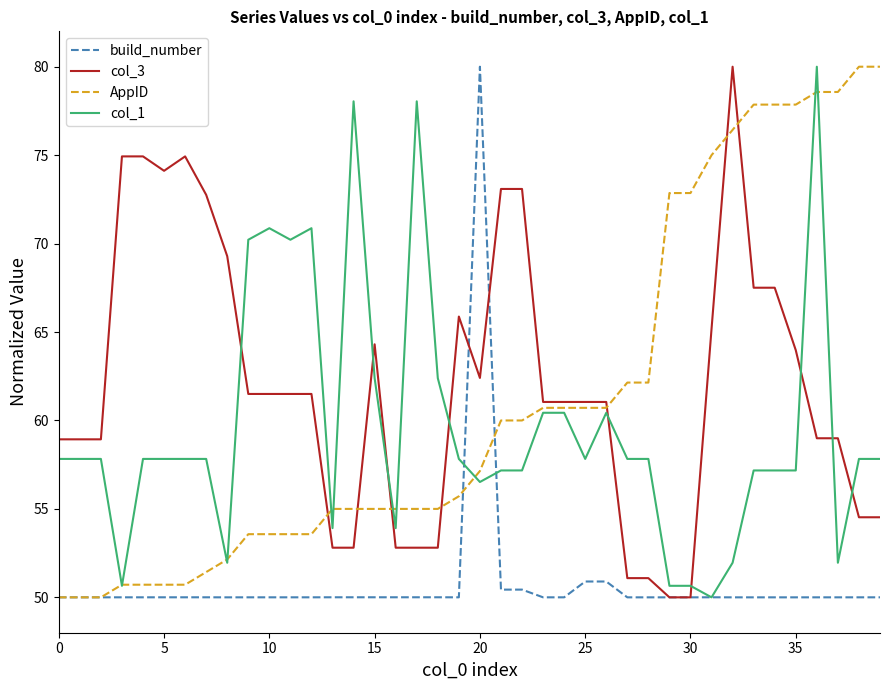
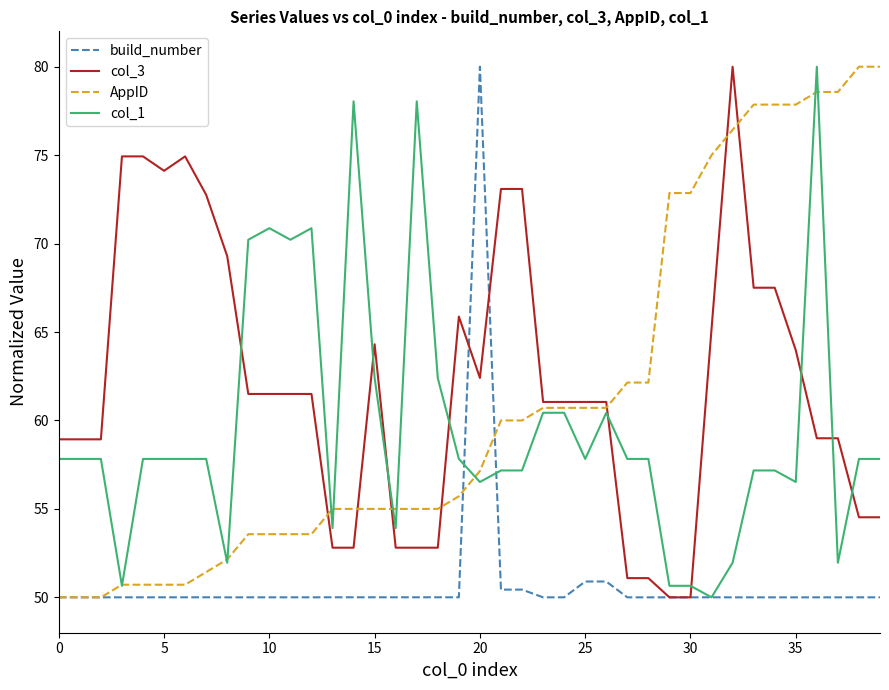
col_1, 35: 57.2 -> 56.5
